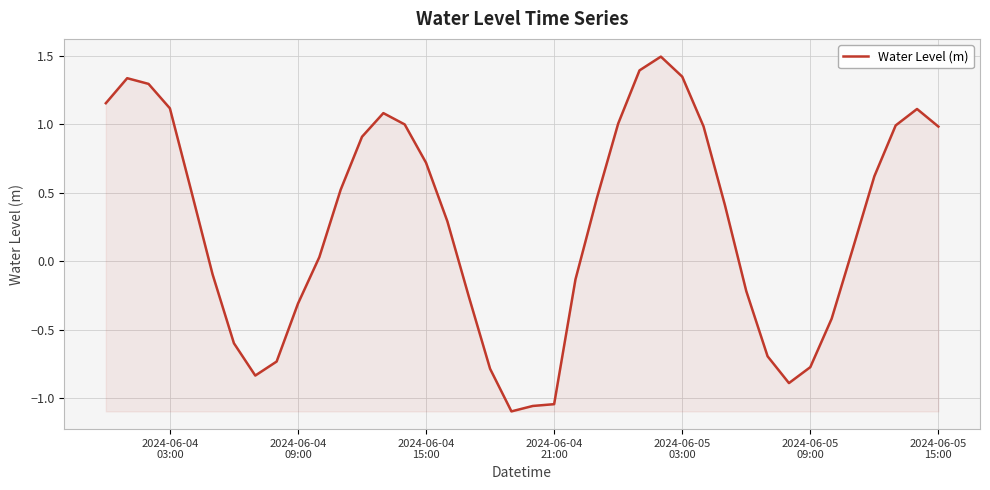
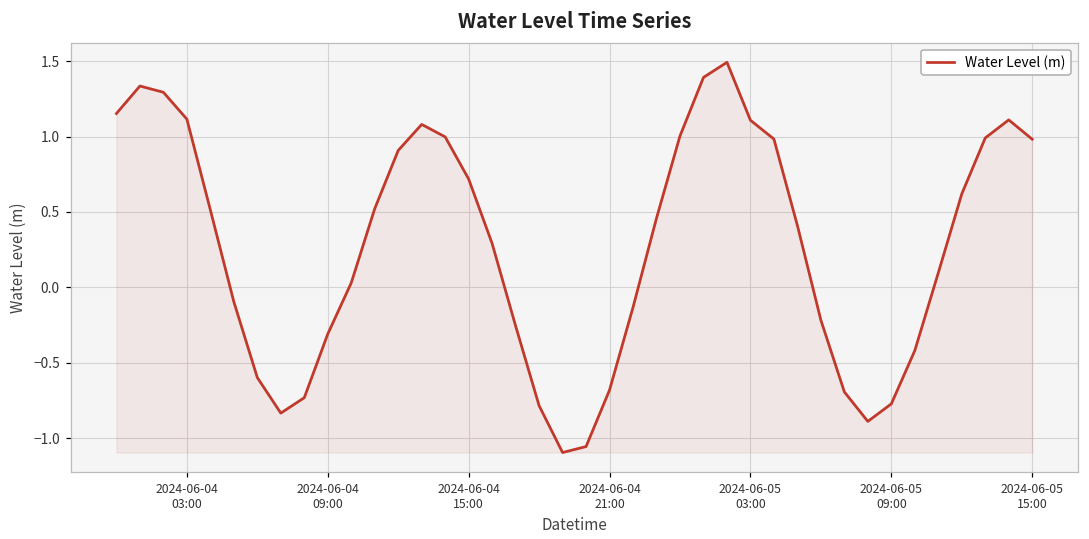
2024-06-04 21:00: -1.04 -> -0.68
2024-06-05 03:00: 1.35 -> 1.11
